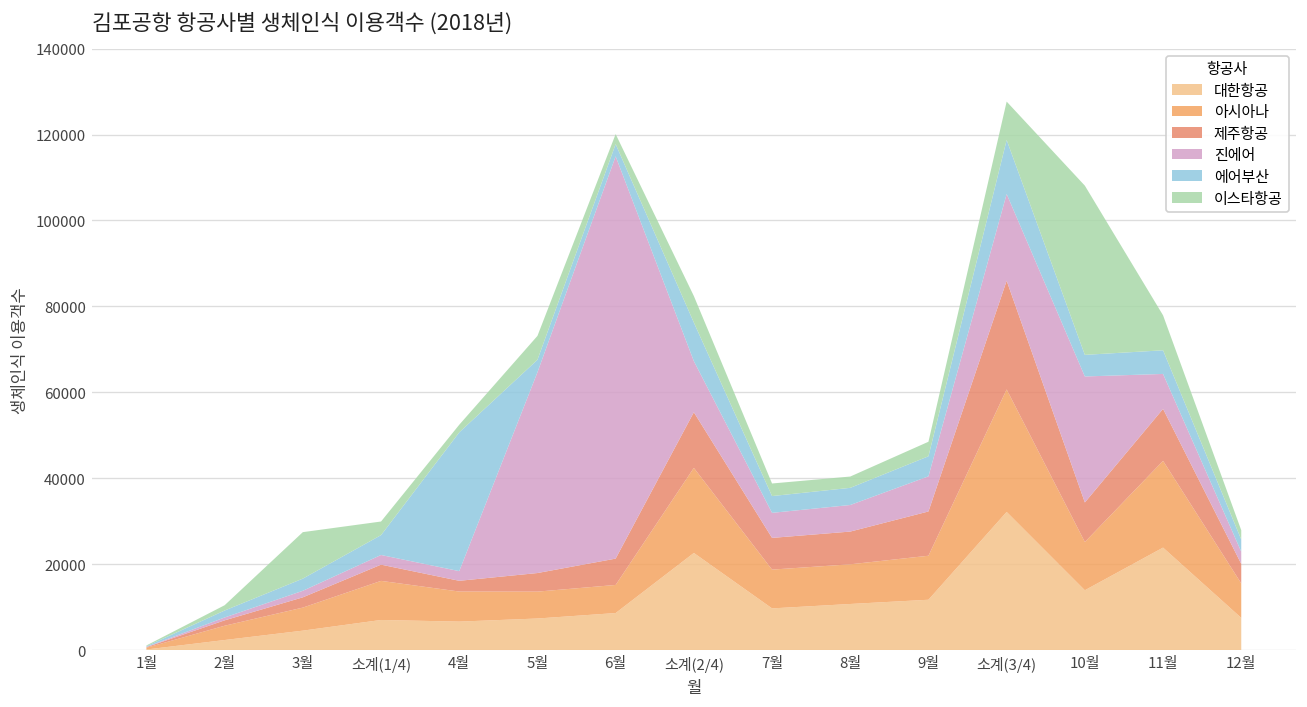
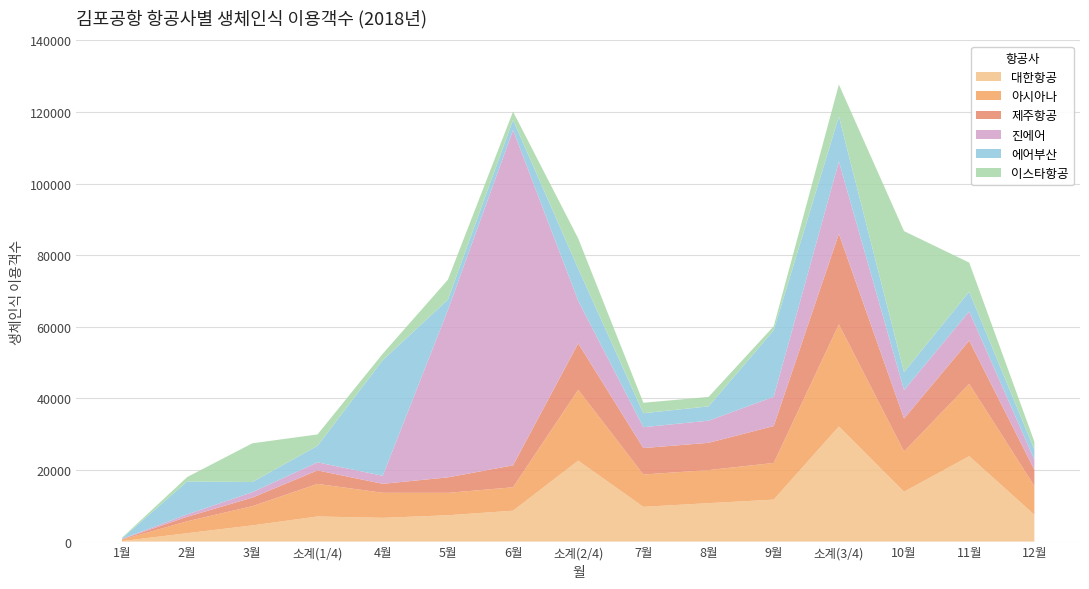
에어부산, 2월: 2000 -> 9000
이스타항공, 소계(2/4): 6000 -> 8000
에어부산, 9월: 5000 -> 19000
이스타항공, 9월: 3000 -> 1000
진에어, 10월: 29000 -> 8000
